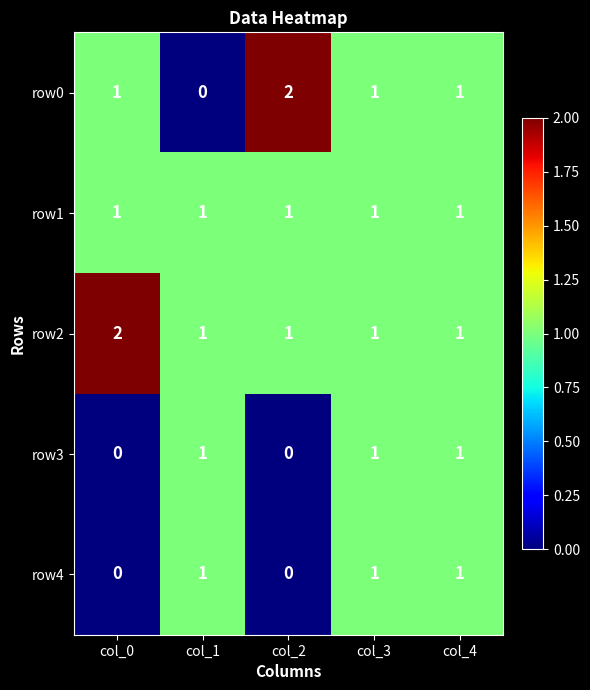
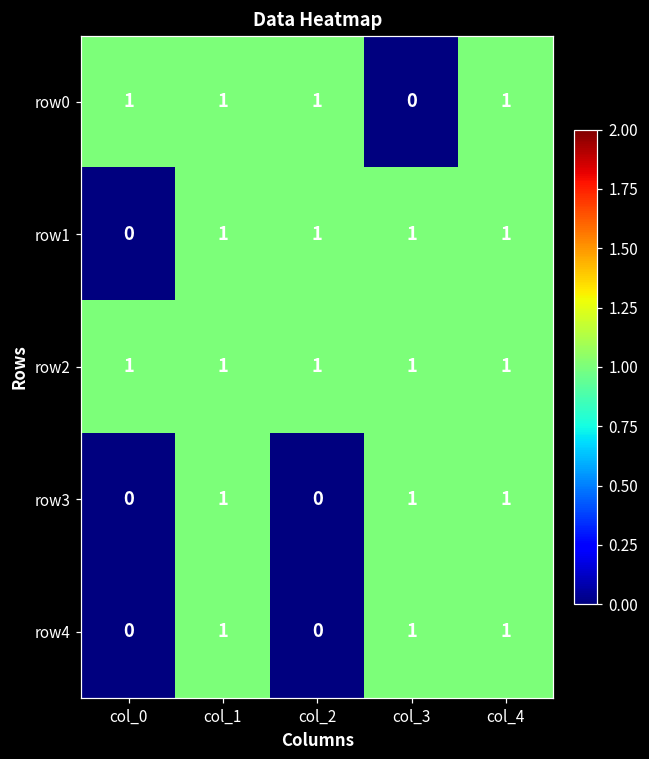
row0, col_1: 0 -> 1
row0, col_2: 2 -> 1
row0, col_3: 1 -> 0
row1, col_0: 1 -> 0
row2, col_0: 2 -> 1
